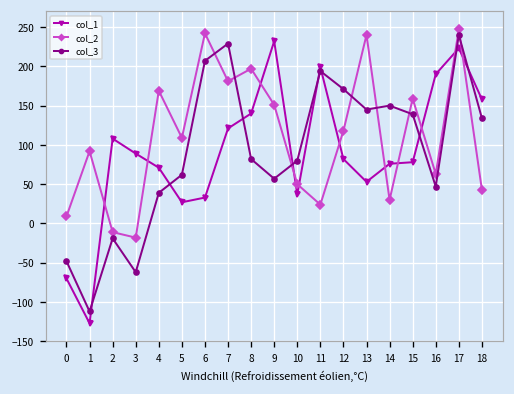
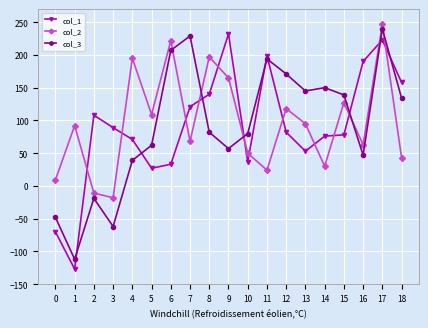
col_2, 4: 170 -> 200
col_2, 6: 240 -> 220
col_2, 7: 180 -> 70
col_2, 9: 150 -> 170
col_2, 13: 240 -> 100
col_2, 15: 160 -> 130
